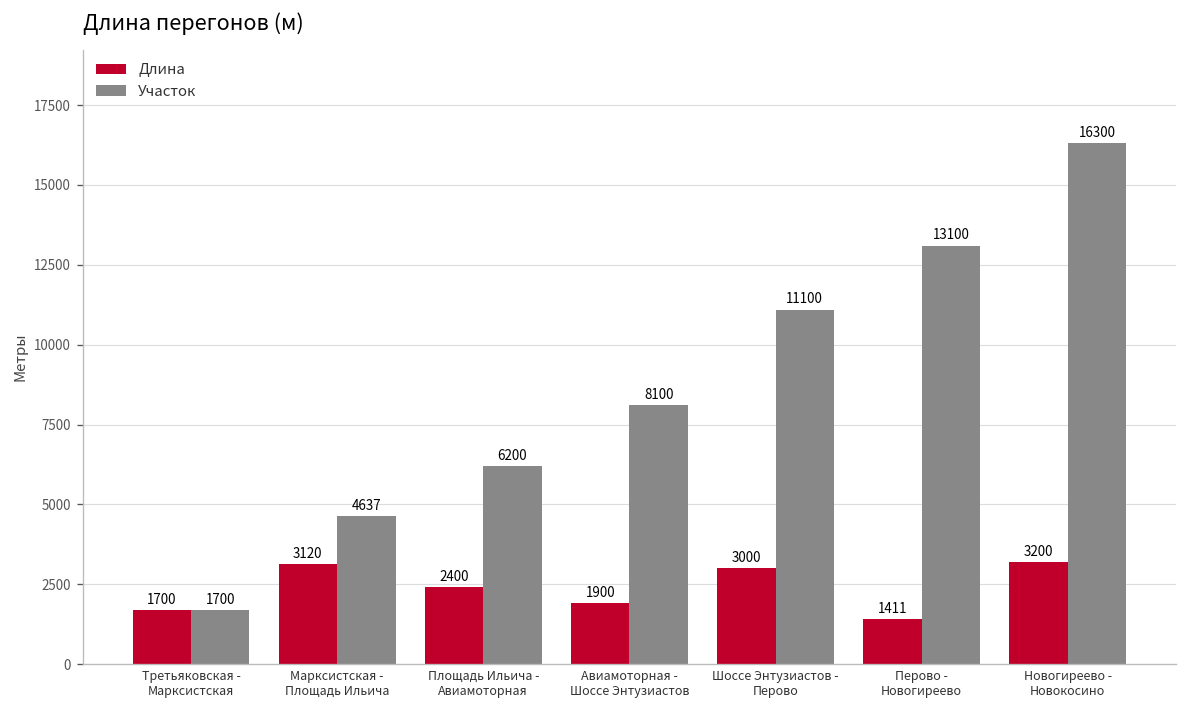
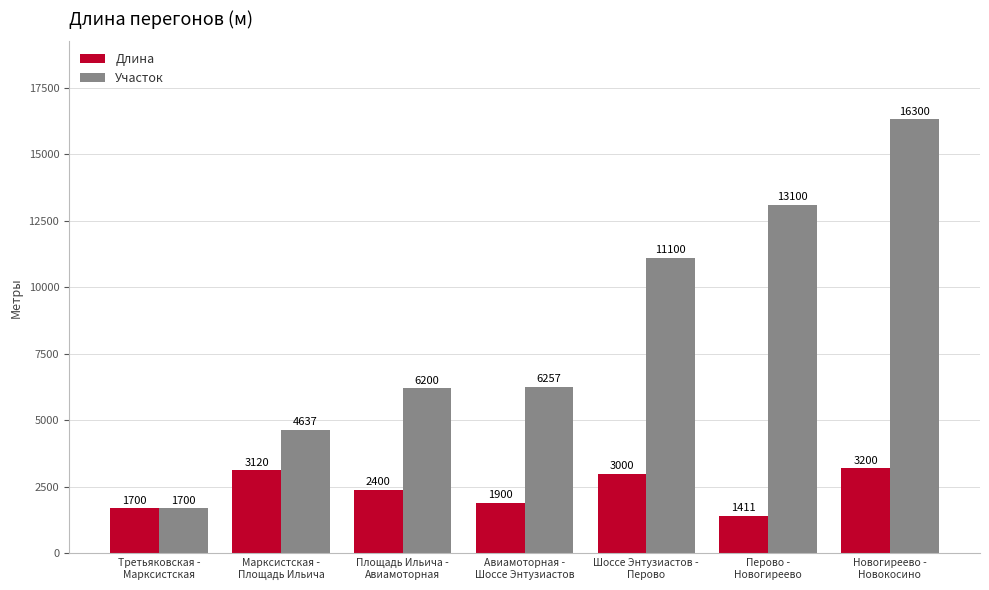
Участок, Авиамоторная - Шоссе Энтузиастов: 8100 -> 6257
